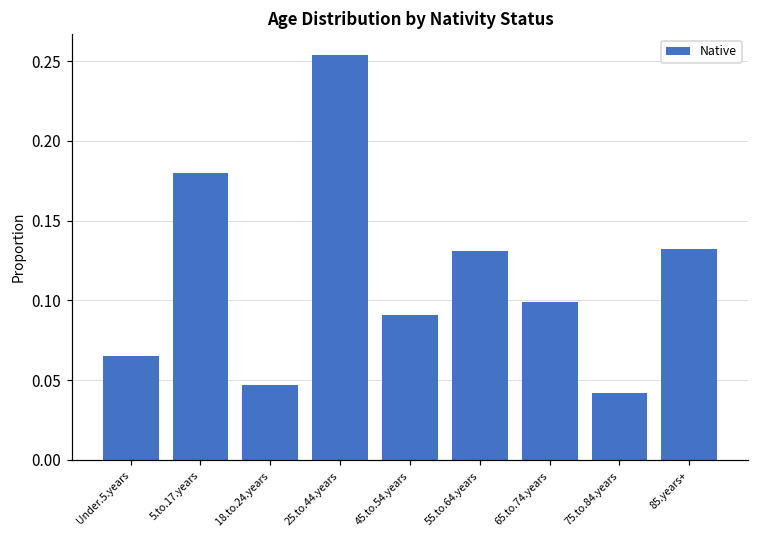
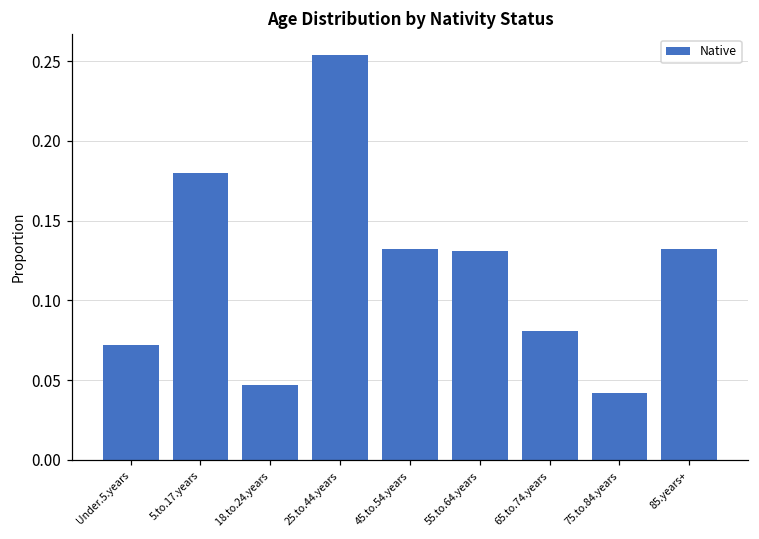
Under.5.years: 0.065 -> 0.072
45.to.54.years: 0.091 -> 0.132
65.to.74.years: 0.099 -> 0.081
